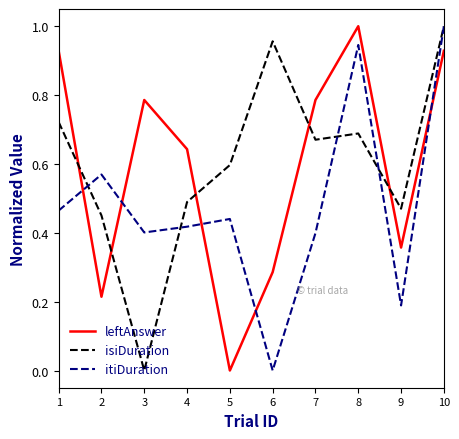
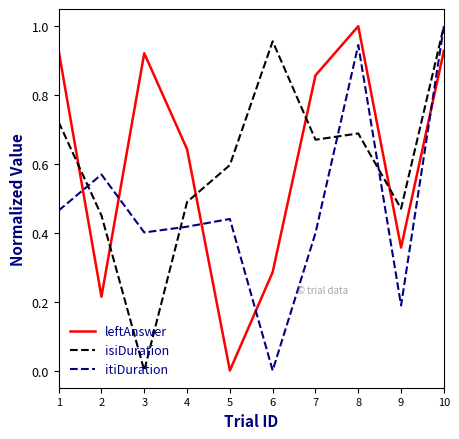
leftAnswer, 3: 0.79 -> 0.92
leftAnswer, 7: 0.79 -> 0.86
